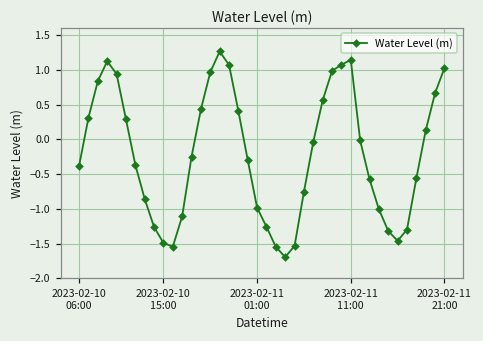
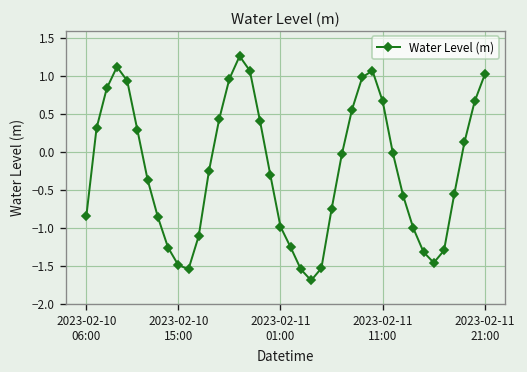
2023-02-10 06:00: -0.4 -> -0.8
2023-02-11 11:00: 1.1 -> 0.7
